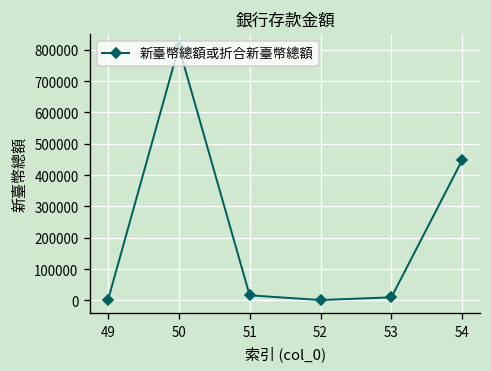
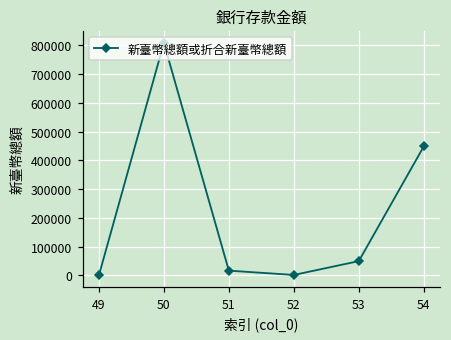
53: 10000 -> 50000
